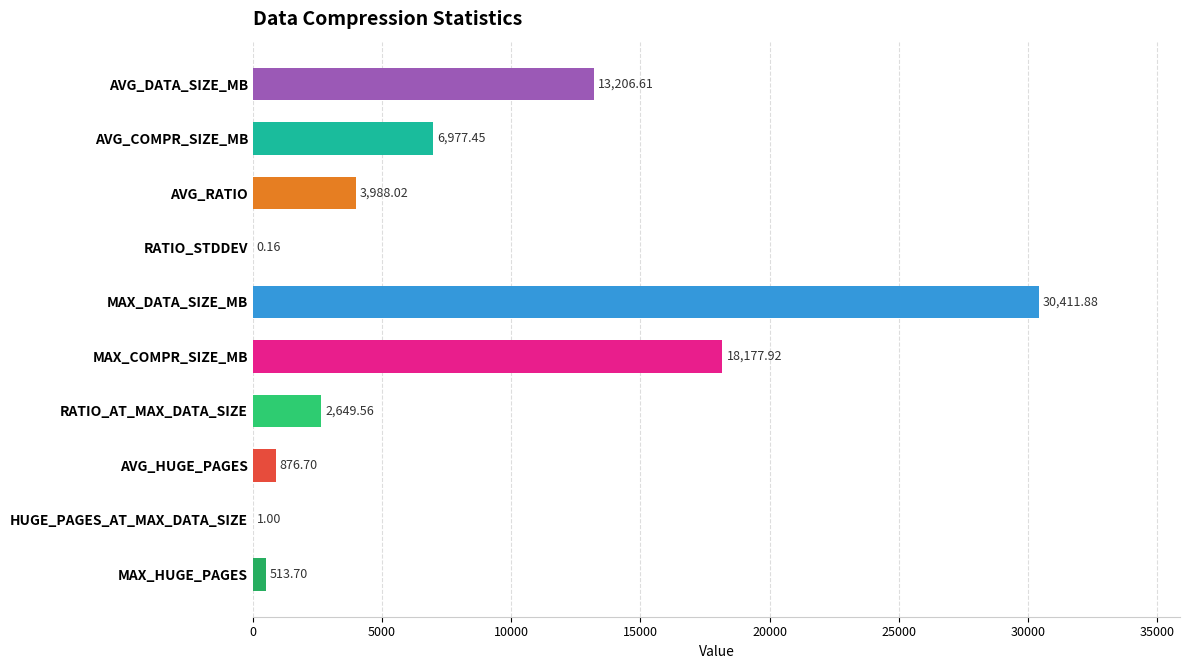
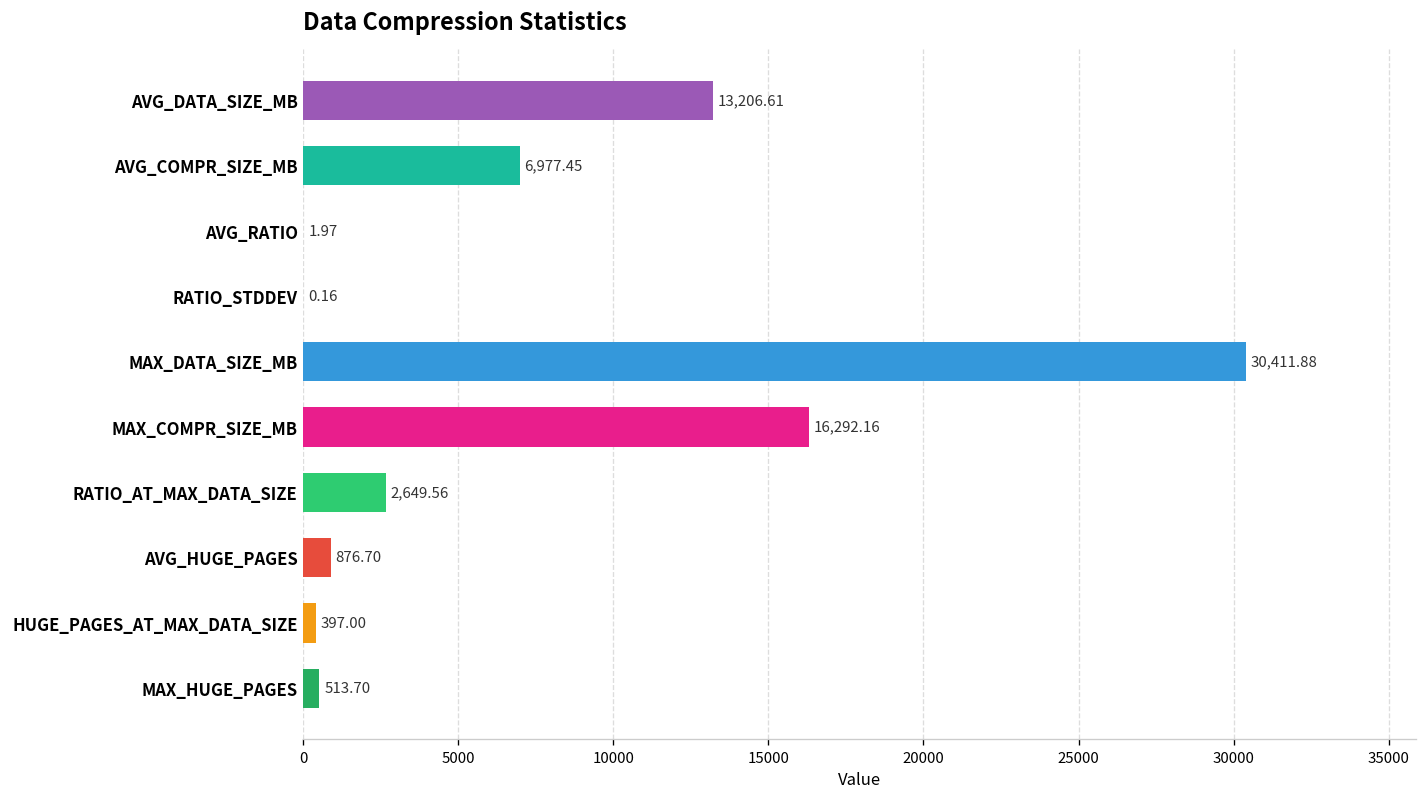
AVG_RATIO: 3,988.02 -> 1.97
MAX_COMPR_SIZE_MB: 18,177.92 -> 16,292.16
HUGE_PAGES_AT_MAX_DATA_SIZE: 1.00 -> 397.00
